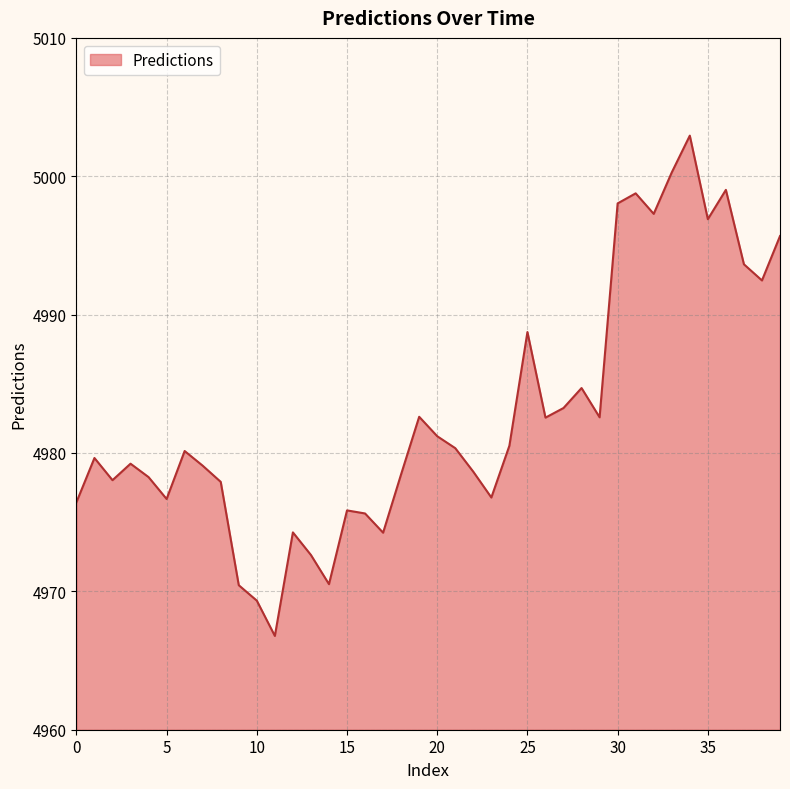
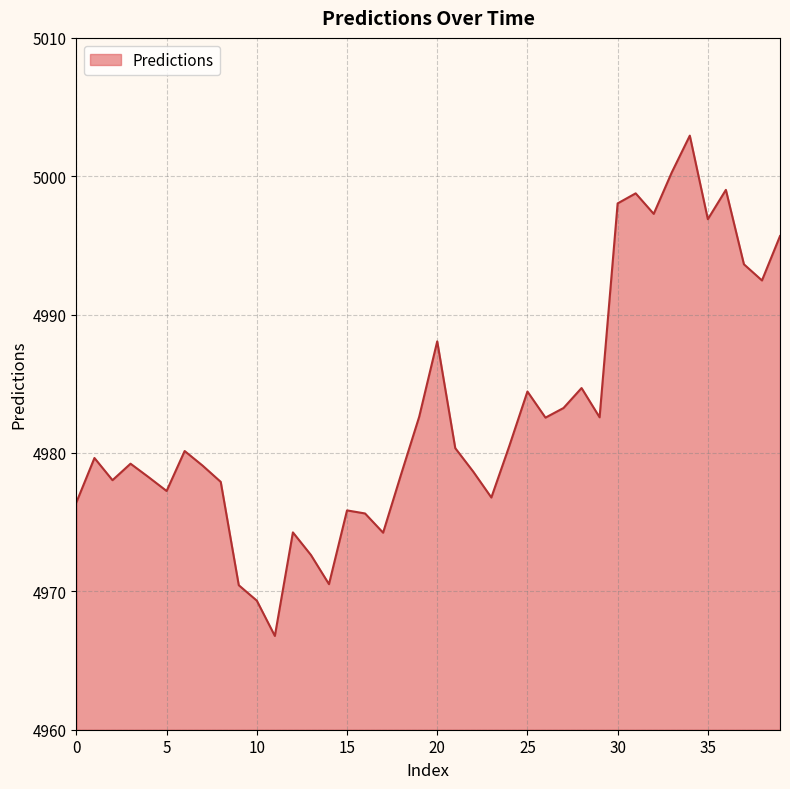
5: 4976.7 -> 4977.3
20: 4981.2 -> 4988.1
25: 4988.7 -> 4984.4
